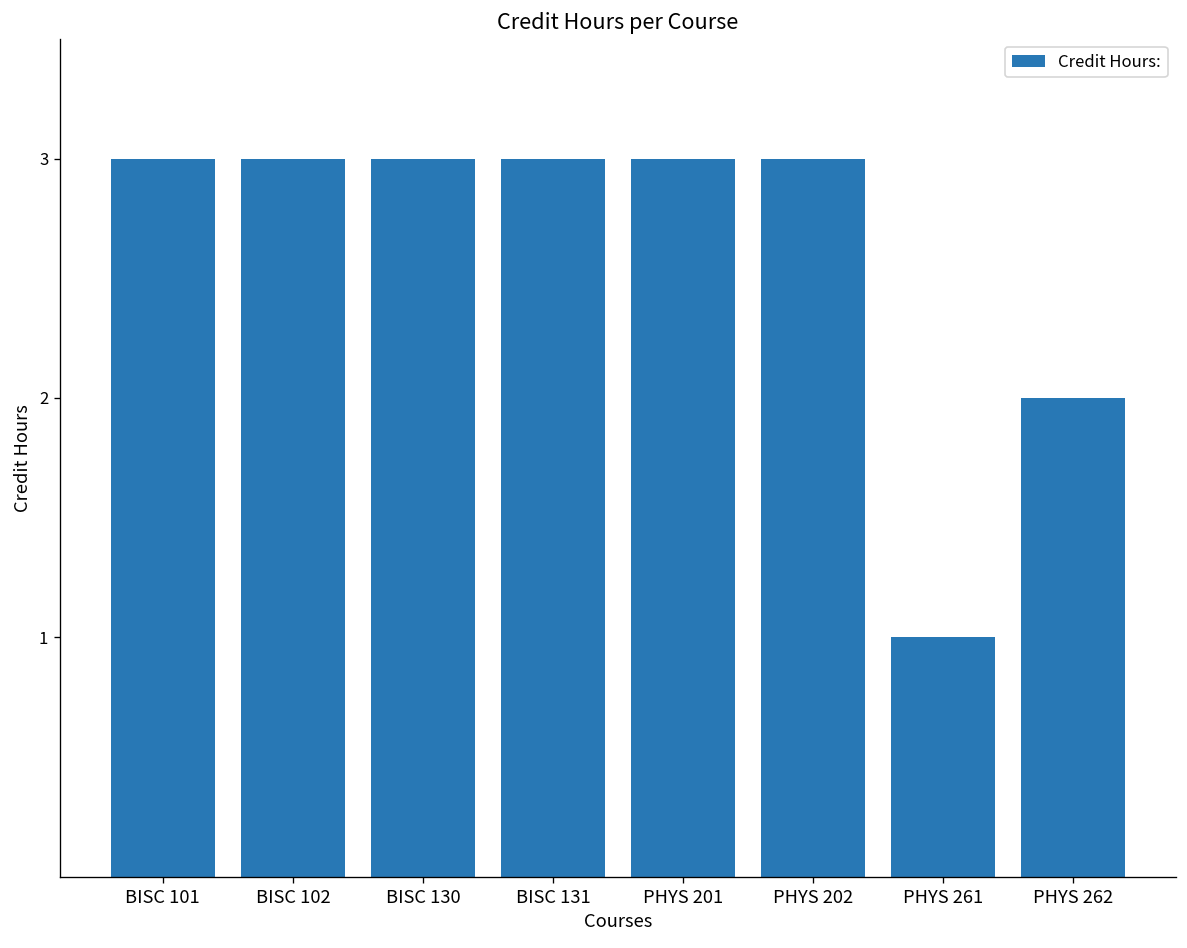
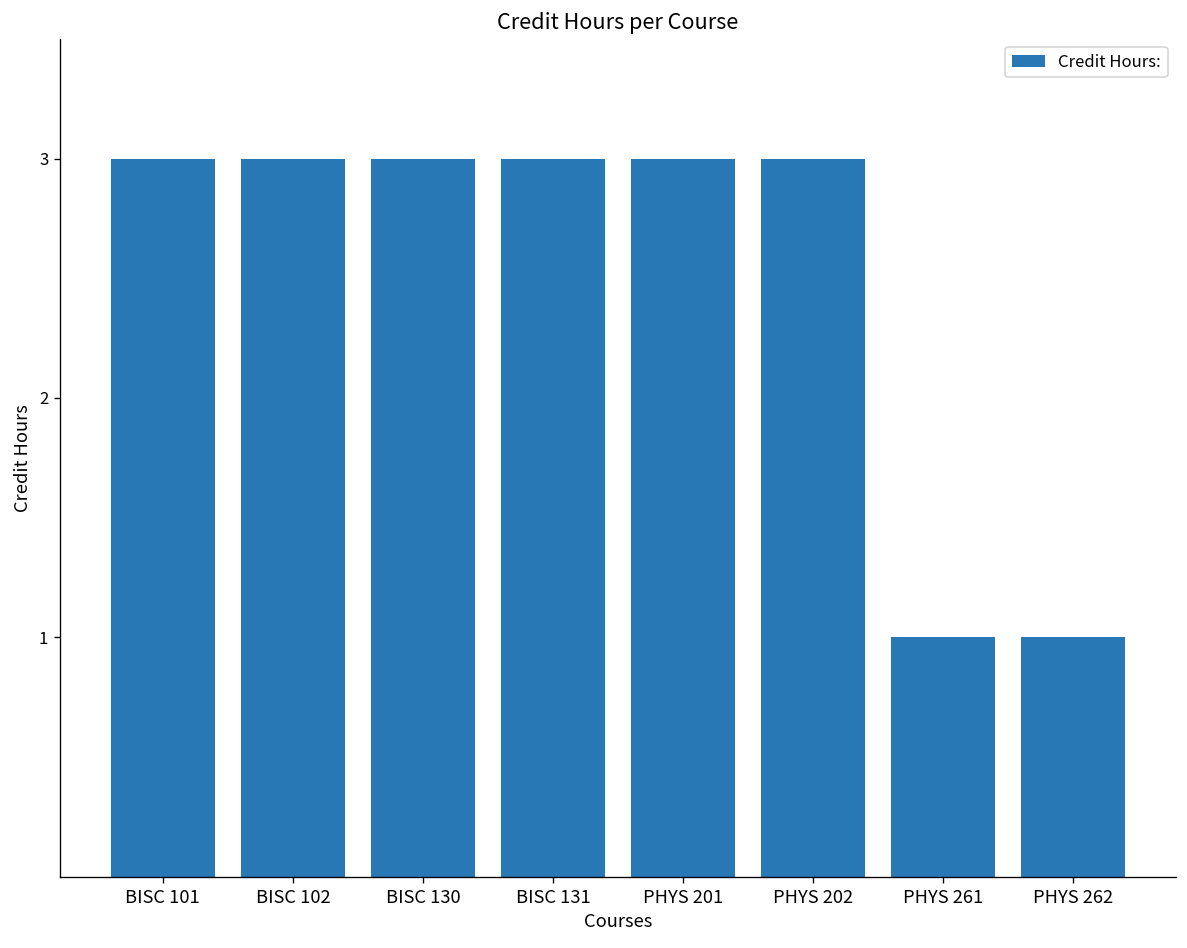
PHYS 262: 2 -> 1
